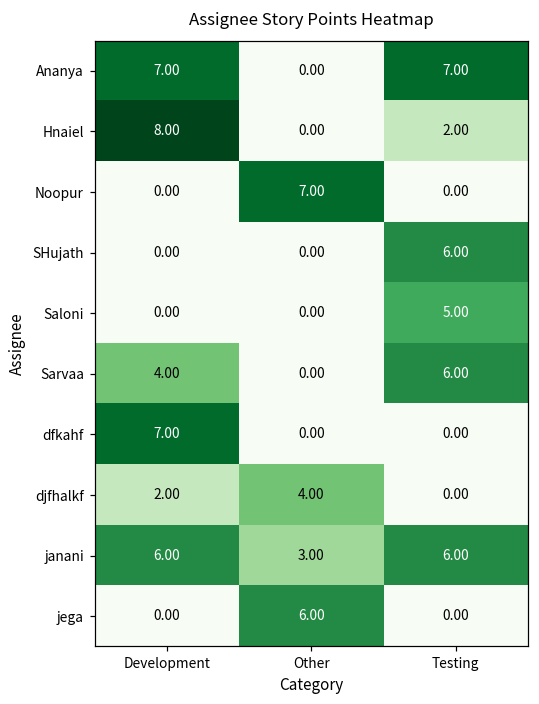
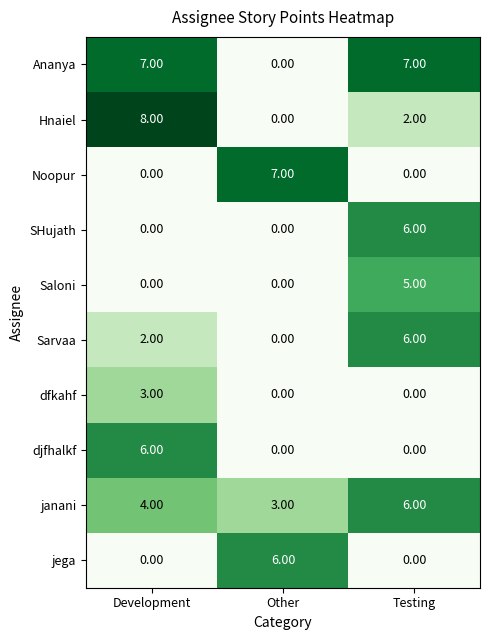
Sarvaa, Development: 4.00 -> 2.00
dfkahf, Development: 7.00 -> 3.00
djfhalkf, Development: 2.00 -> 6.00
djfhalkf, Other: 4.00 -> 0.00
janani, Development: 6.00 -> 4.00
